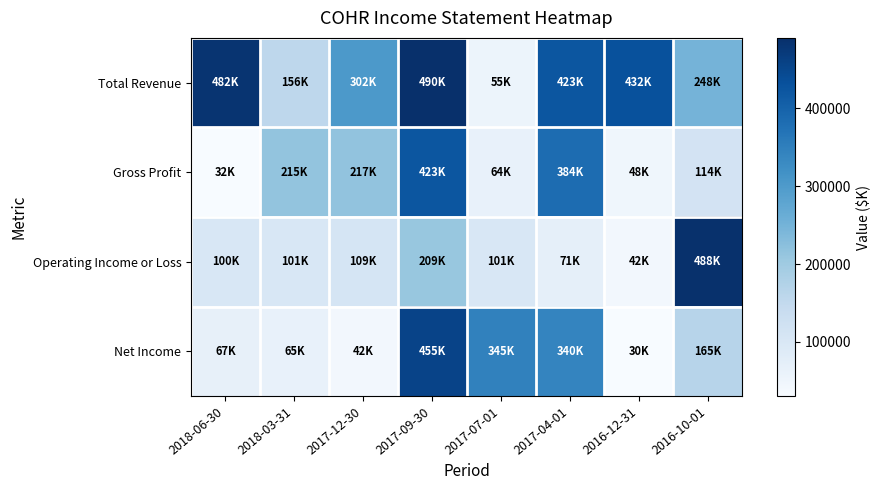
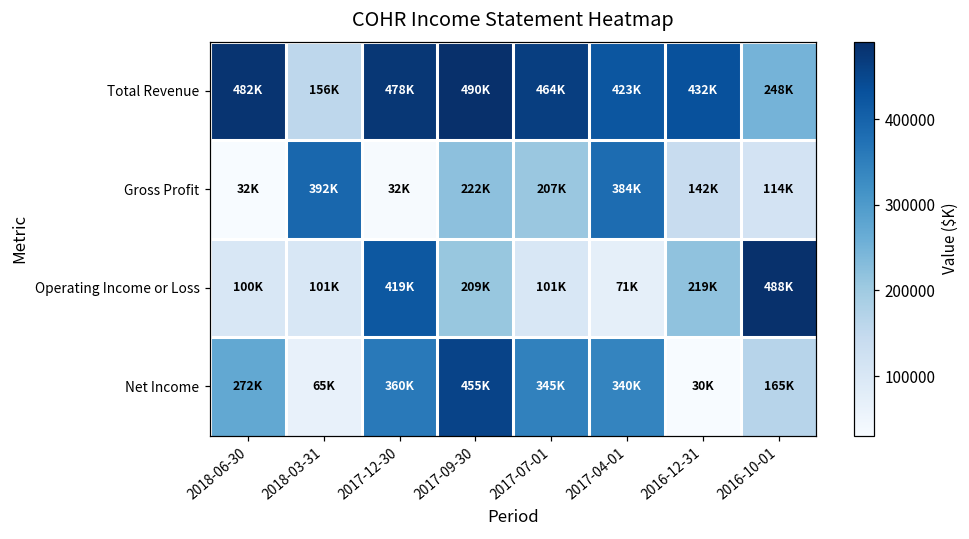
Total Revenue, 2017-12-30: 302K -> 478K
Total Revenue, 2017-07-01: 55K -> 464K
Gross Profit, 2018-03-31: 215K -> 392K
Gross Profit, 2017-12-30: 217K -> 32K
Gross Profit, 2017-09-30: 423K -> 222K
Gross Profit, 2017-07-01: 64K -> 207K
Gross Profit, 2016-12-31: 48K -> 142K
Operating Income or Loss, 2017-12-30: 109K -> 419K
Operating Income or Loss, 2016-12-31: 42K -> 219K
Net Income, 2018-06-30: 67K -> 272K
Net Income, 2017-12-30: 42K -> 360K
